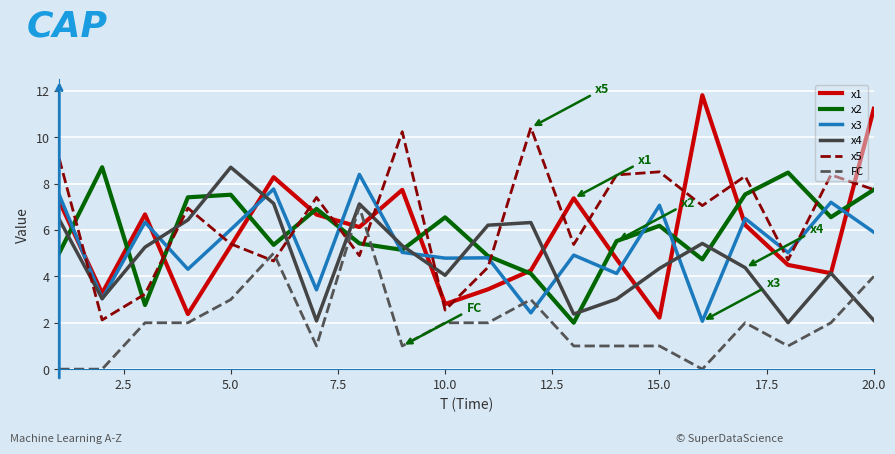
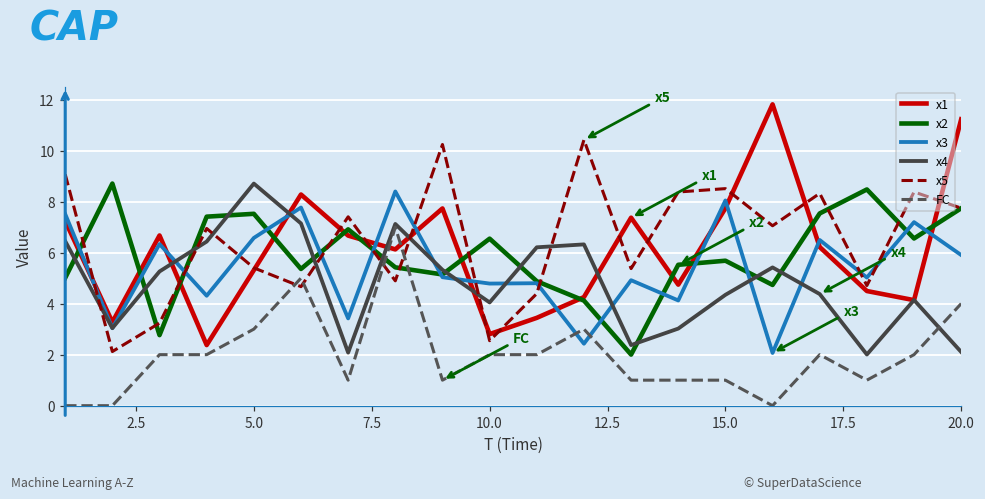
x3, 5.0: 6.0 -> 6.6
x1, 15.0: 2.2 -> 7.7
x2, 15.0: 6.2 -> 5.7
x3, 15.0: 7.1 -> 8.0
